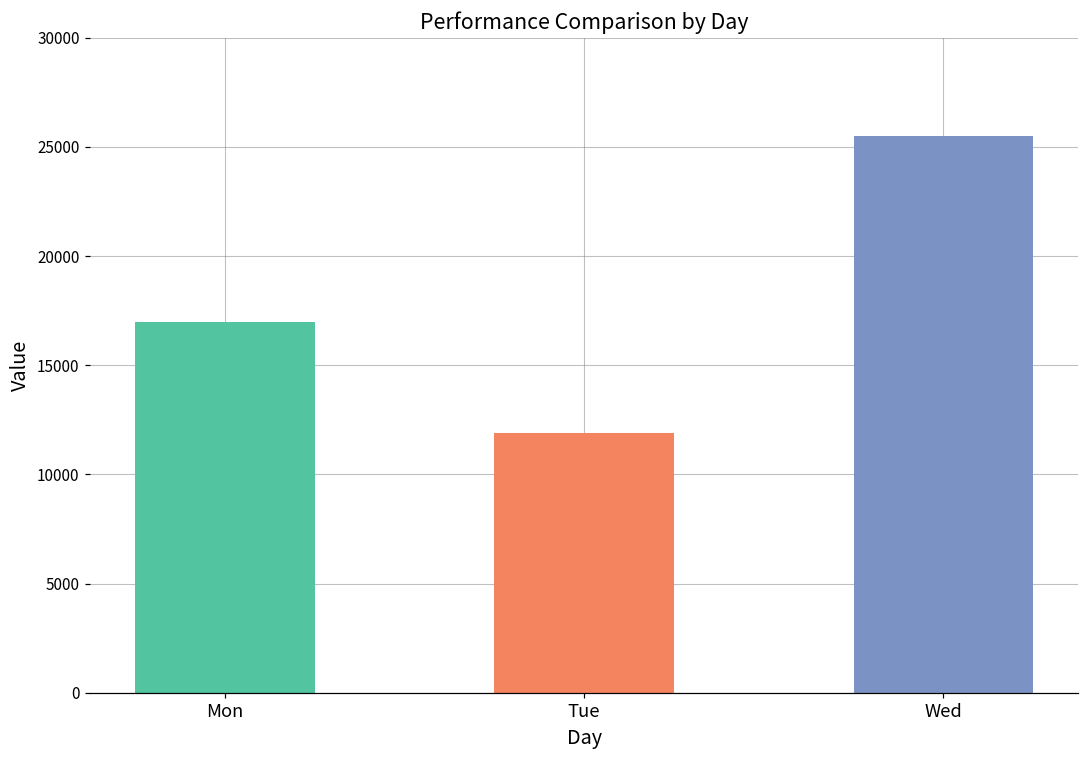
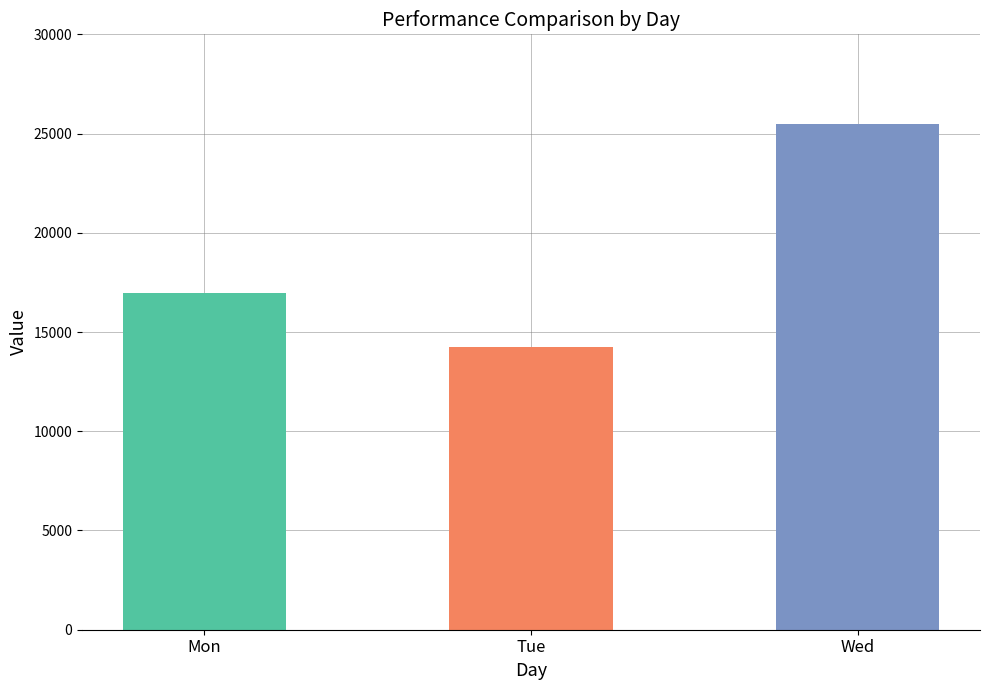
Tue: 11900 -> 14200
